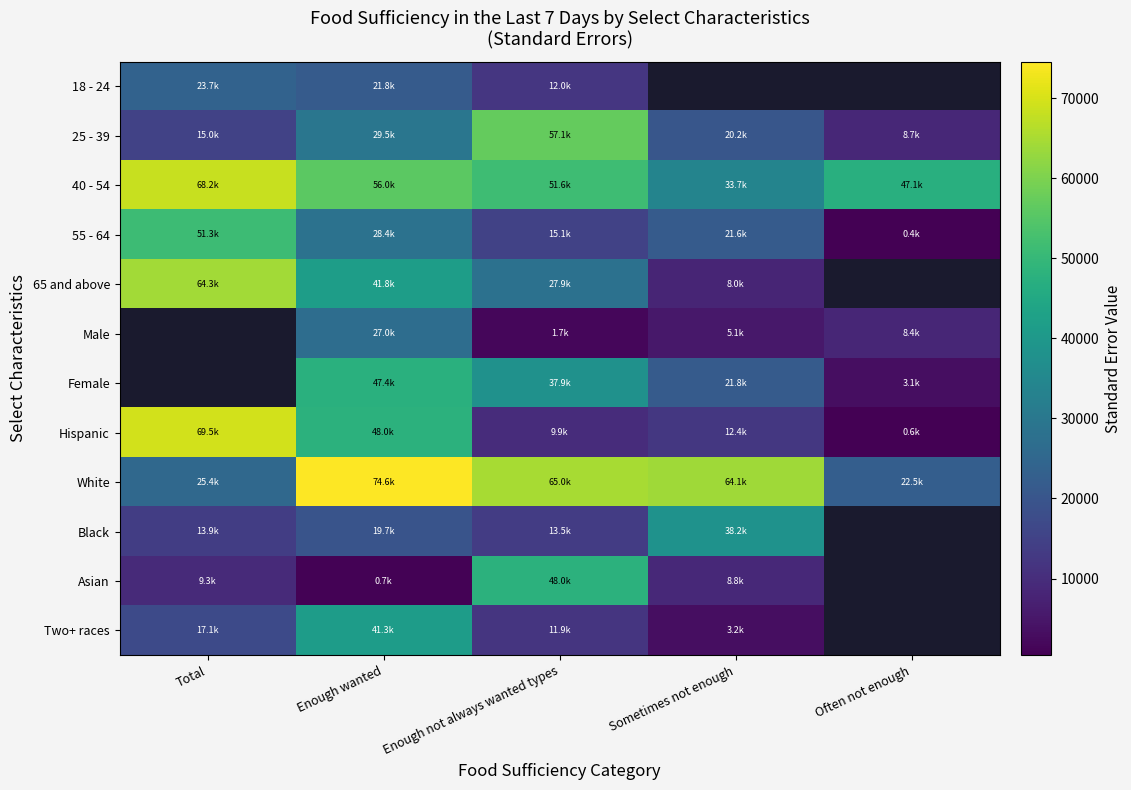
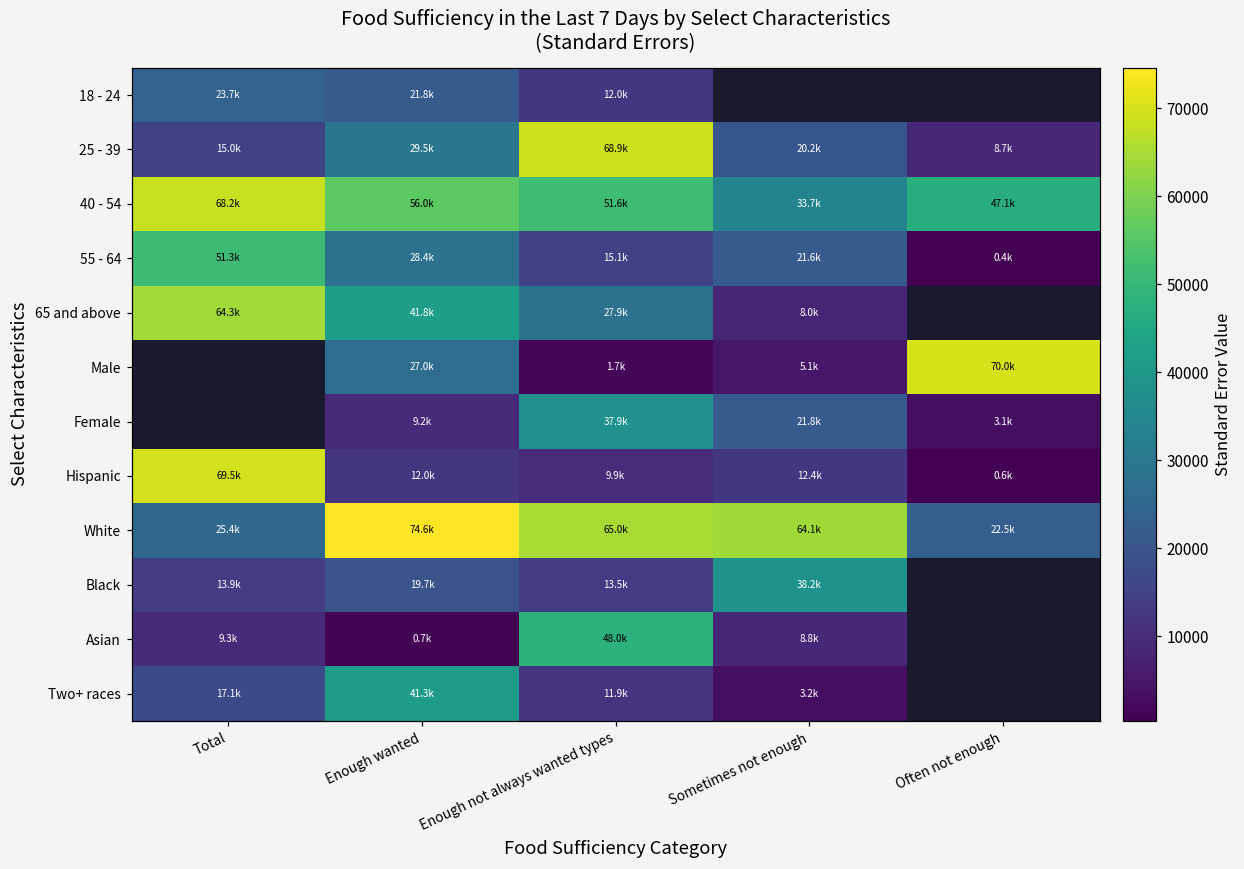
25 - 39, Enough not always wanted types: 57.1k -> 68.9k
Male, Often not enough: 8.4k -> 70.0k
Female, Enough wanted: 47.4k -> 9.2k
Hispanic, Enough wanted: 48.0k -> 12.0k
